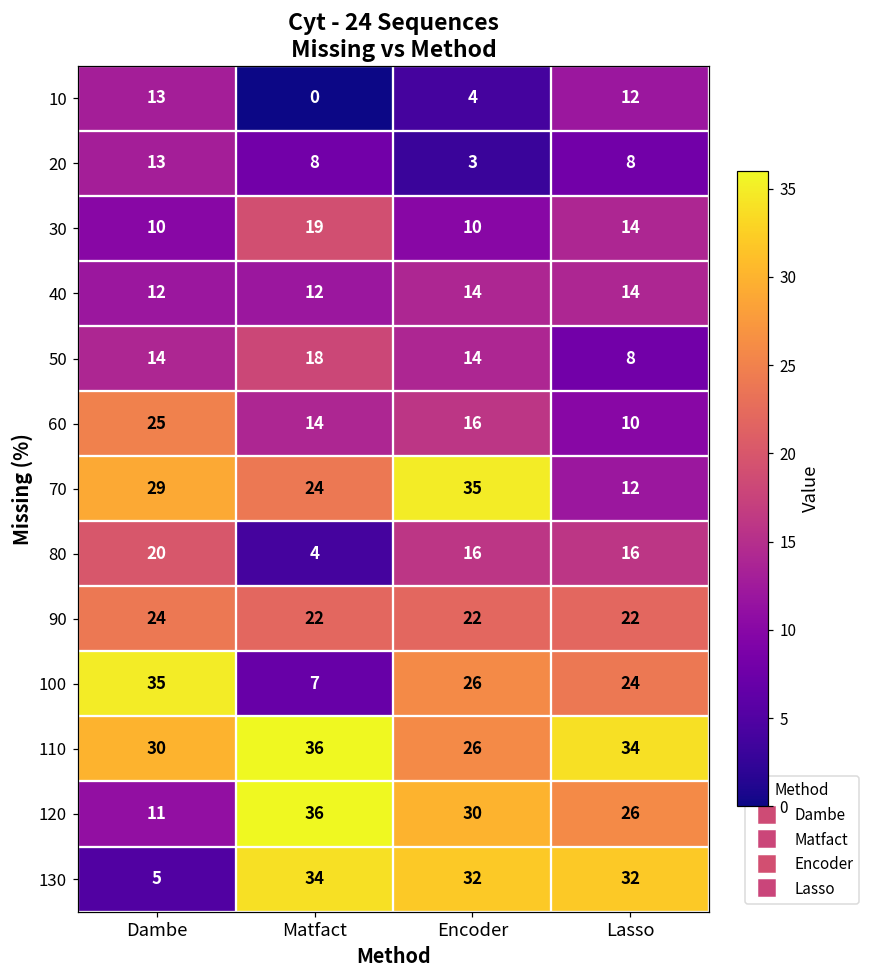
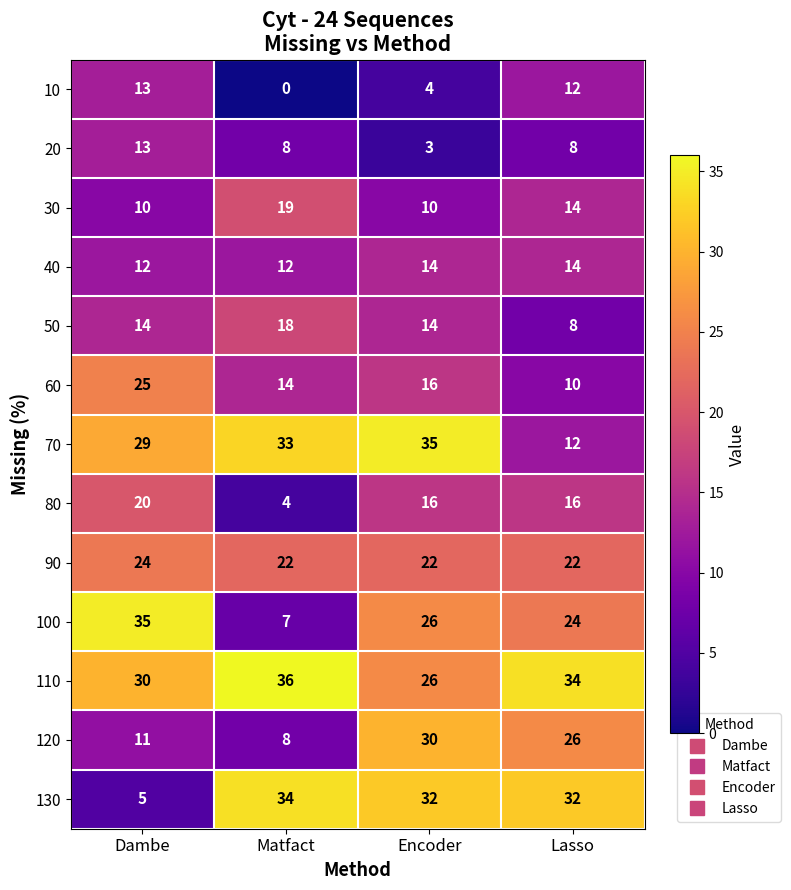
70, Matfact: 24 -> 33
120, Matfact: 36 -> 8
